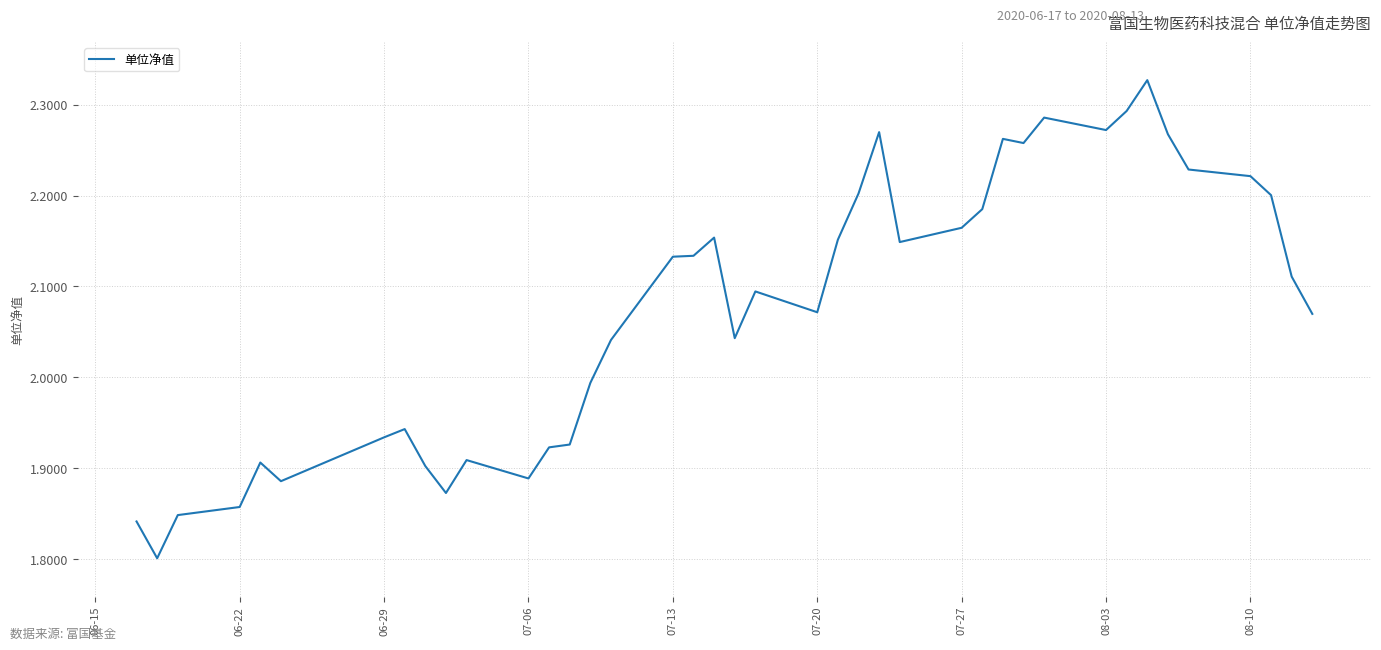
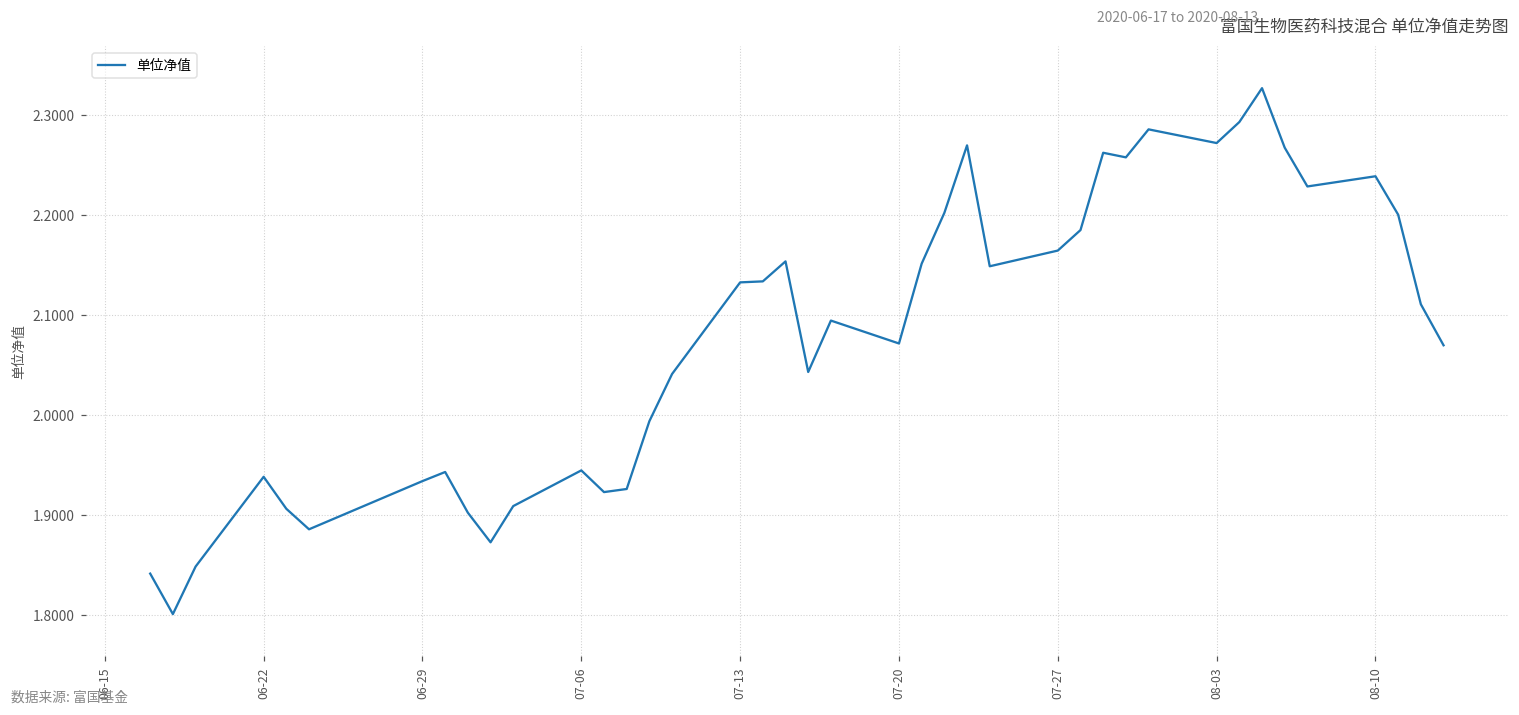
06-22: 1.86 -> 1.94
07-06: 1.89 -> 1.94
08-10: 2.22 -> 2.24
